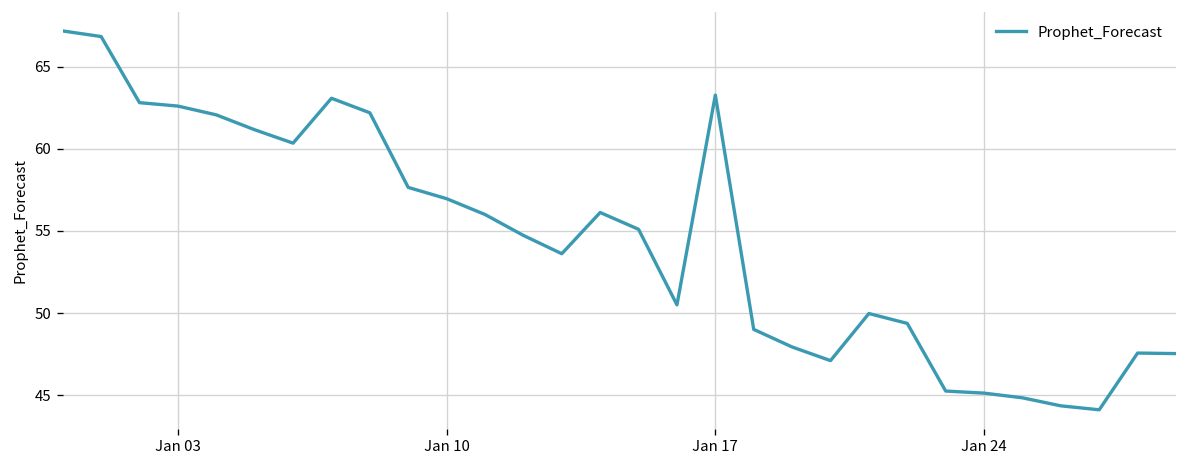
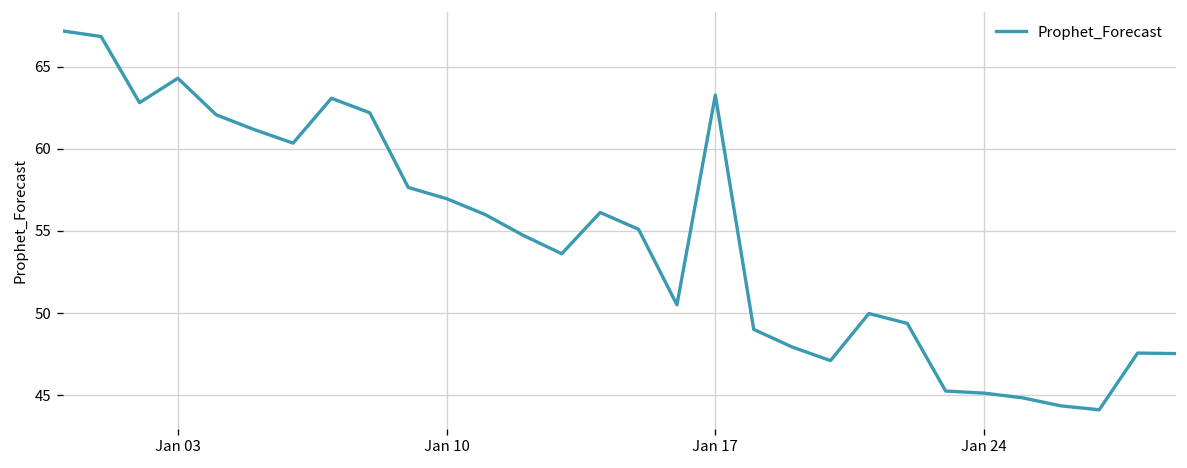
Jan 03: 62.6 -> 64.3
